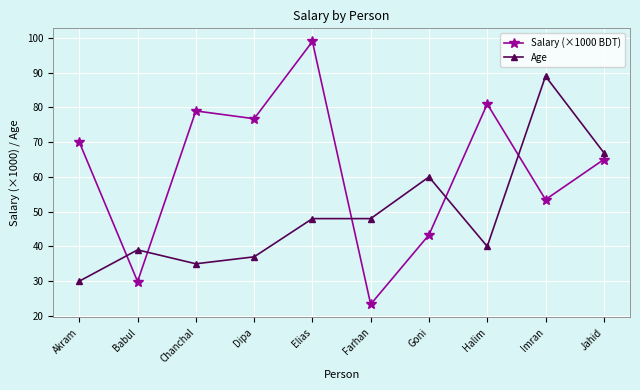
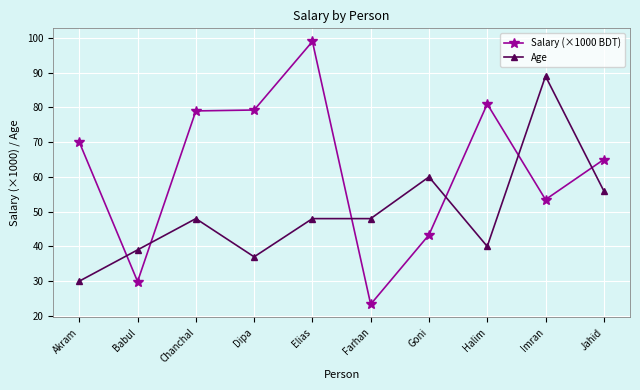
Age, Chanchal: 35 -> 48
Salary (×1000 BDT), Dipa: 77 -> 79
Age, Jahid: 67 -> 56
